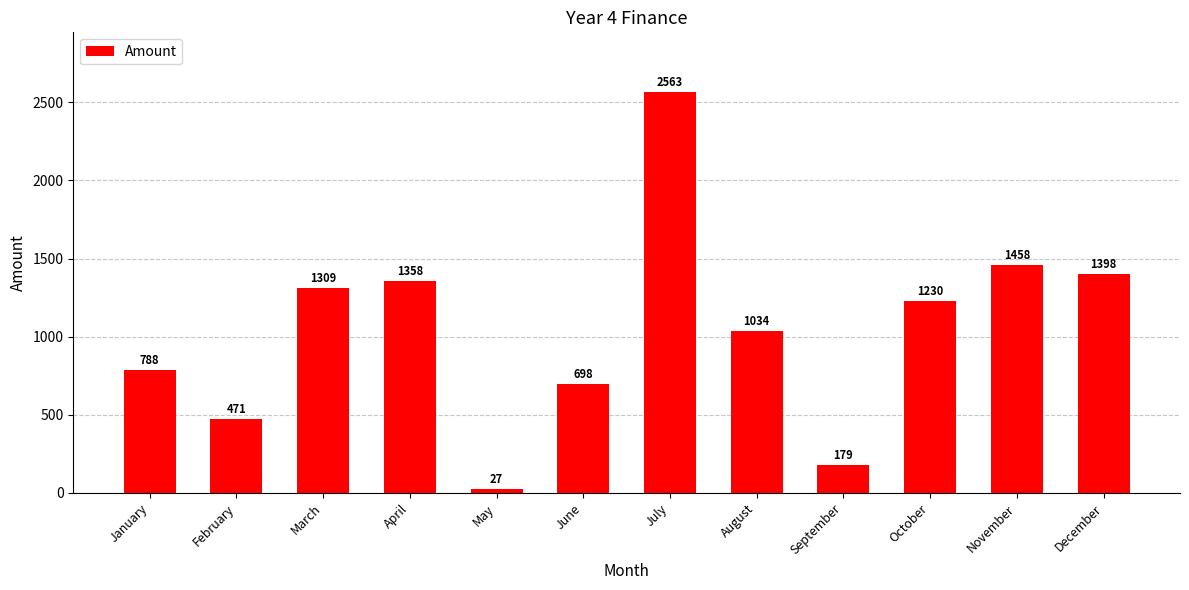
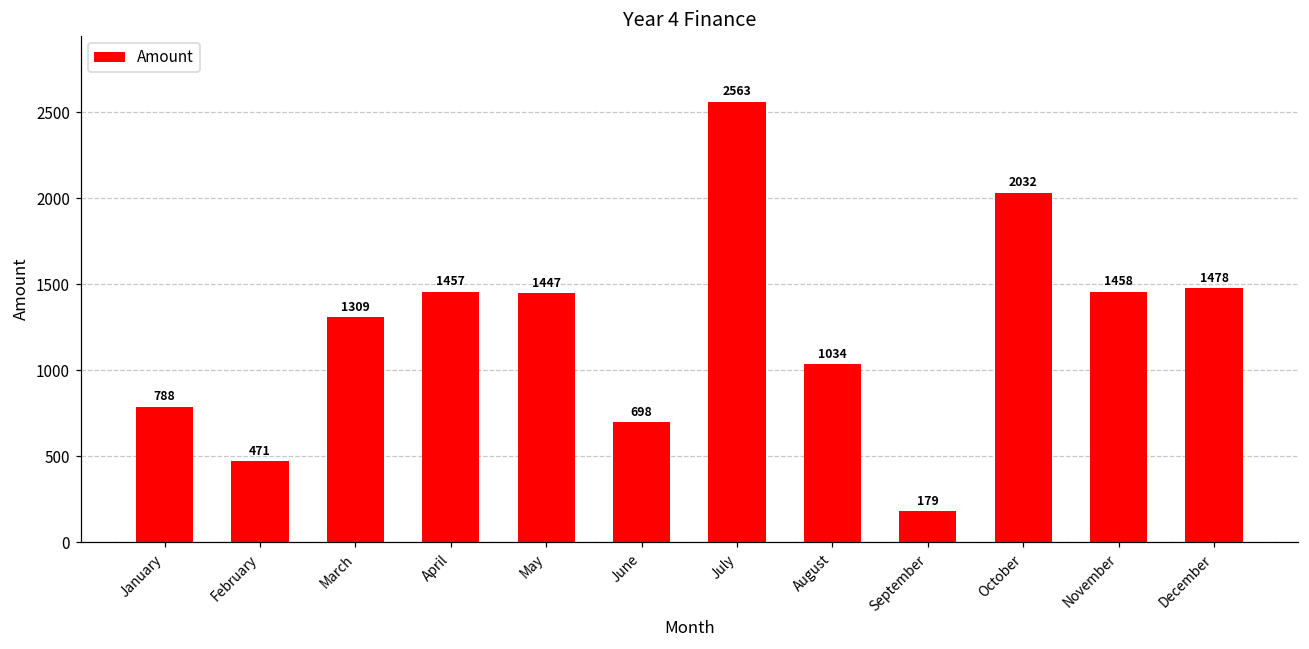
April: 1358 -> 1457
May: 27 -> 1447
October: 1230 -> 2032
December: 1398 -> 1478
